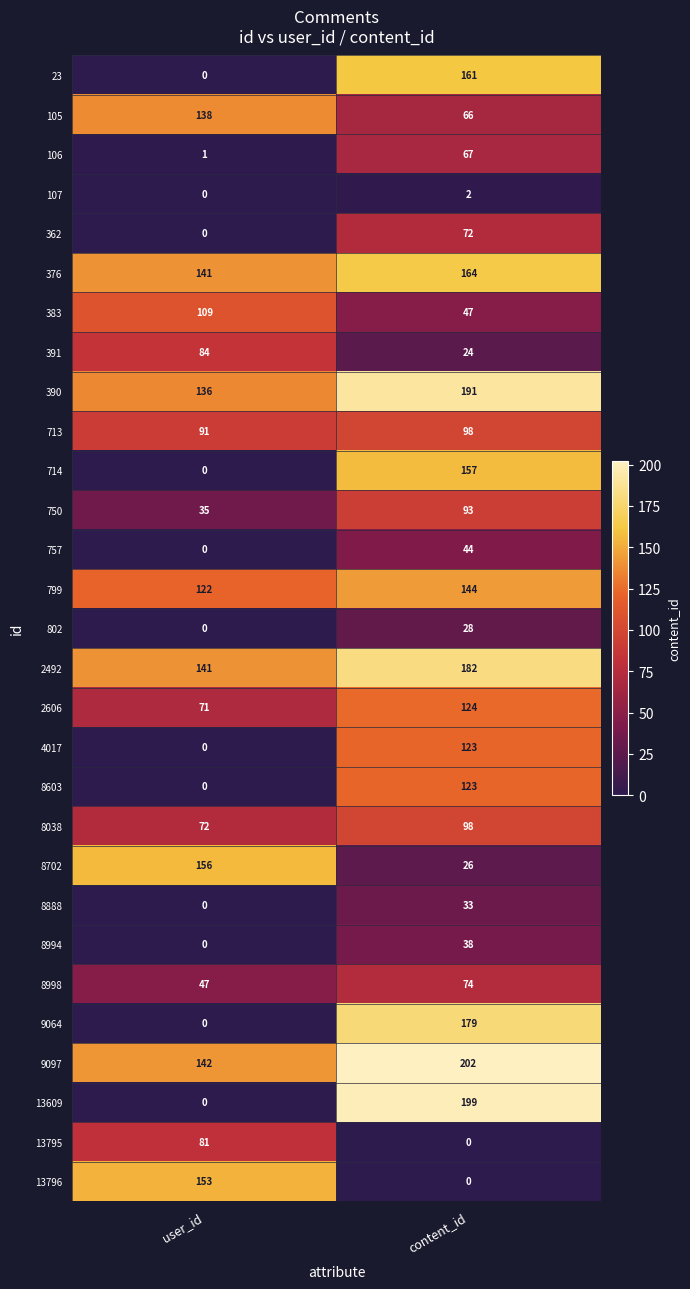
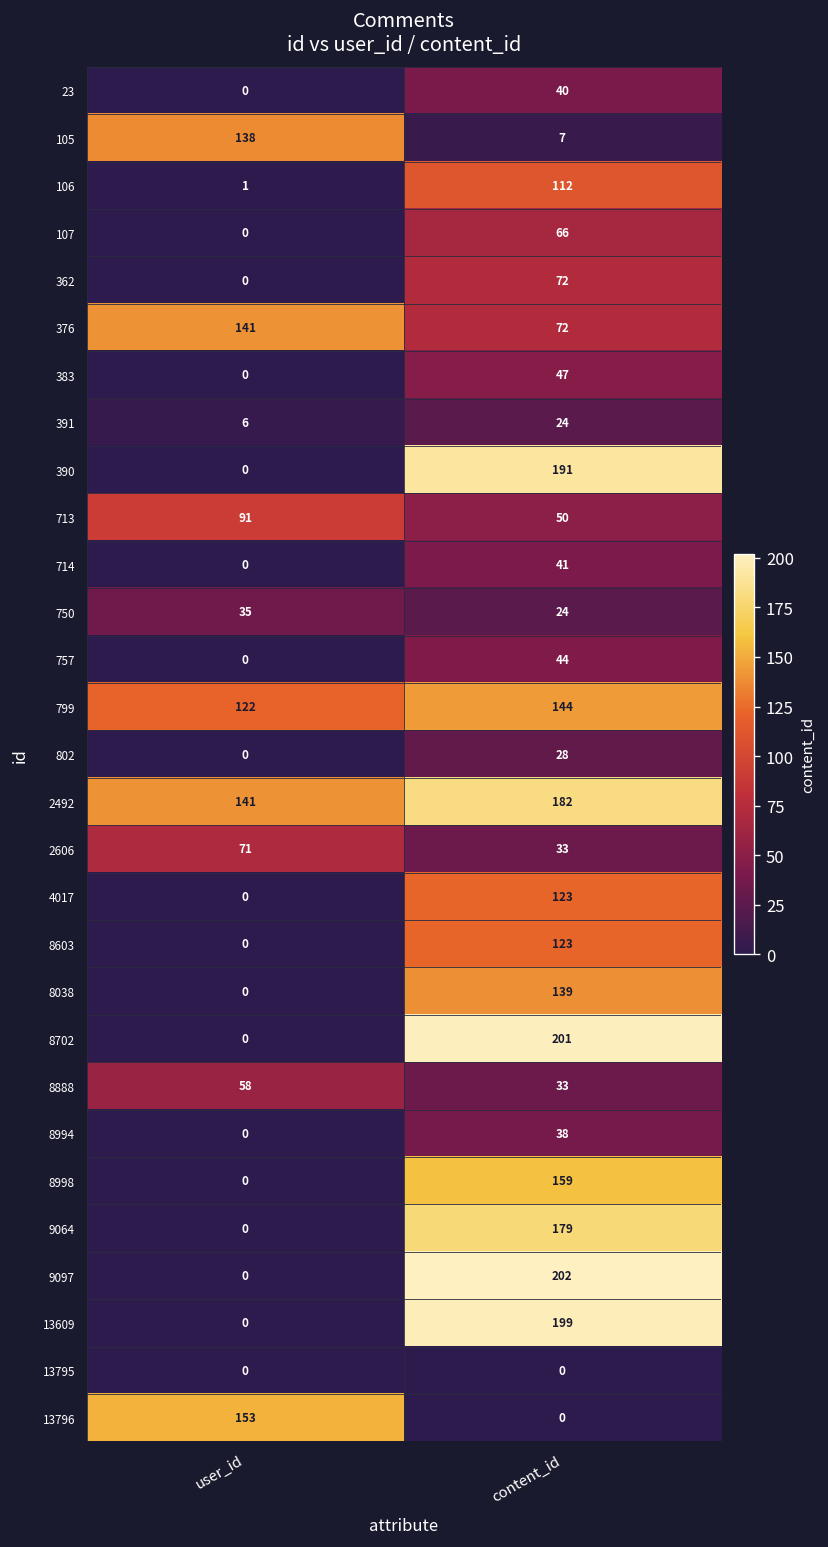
23, content_id: 161 -> 40
105, content_id: 66 -> 7
106, content_id: 67 -> 112
107, content_id: 2 -> 66
376, content_id: 164 -> 72
383, user_id: 109 -> 0
391, user_id: 84 -> 6
390, user_id: 136 -> 0
713, content_id: 98 -> 50
714, content_id: 157 -> 41
750, content_id: 93 -> 24
2606, content_id: 124 -> 33
8038, user_id: 72 -> 0
8038, content_id: 98 -> 139
8702, user_id: 156 -> 0
8702, content_id: 26 -> 201
8888, user_id: 0 -> 58
8998, user_id: 47 -> 0
8998, content_id: 74 -> 159
9097, user_id: 142 -> 0
13795, user_id: 81 -> 0
